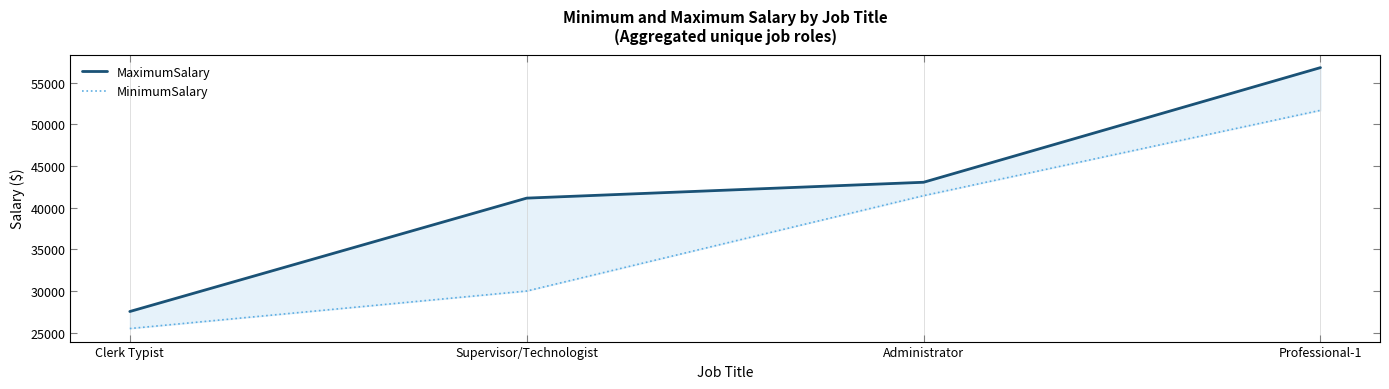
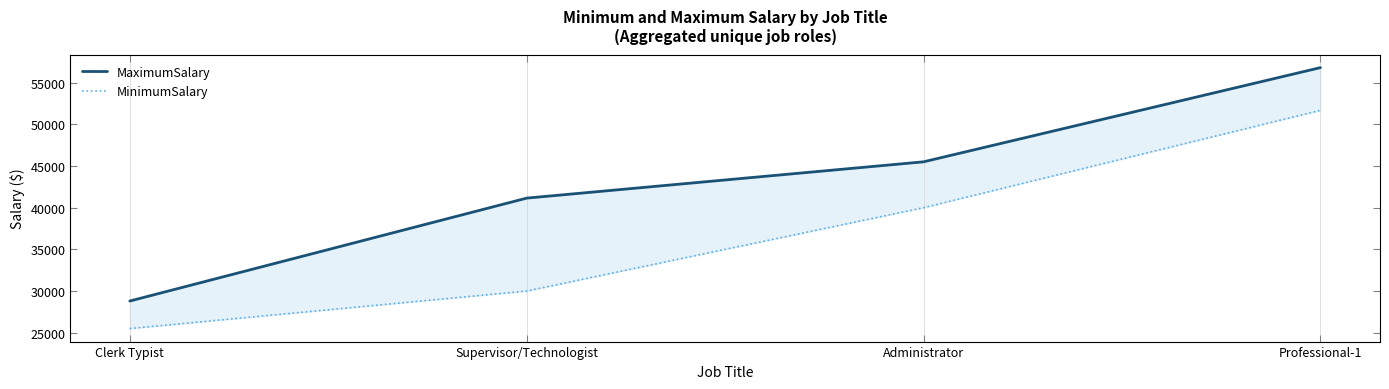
MaximumSalary, Clerk Typist: 28000 -> 29000
MaximumSalary, Administrator: 43000 -> 46000
MinimumSalary, Administrator: 41000 -> 40000
